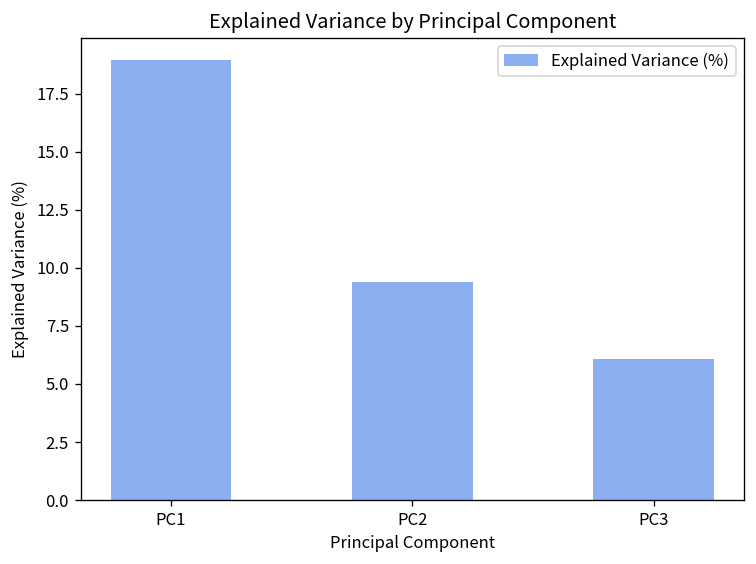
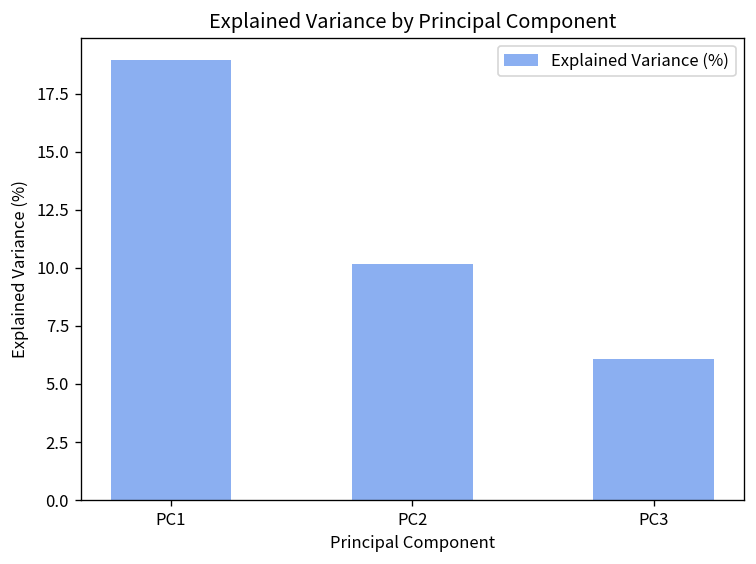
PC2: 9.4 -> 10.2
